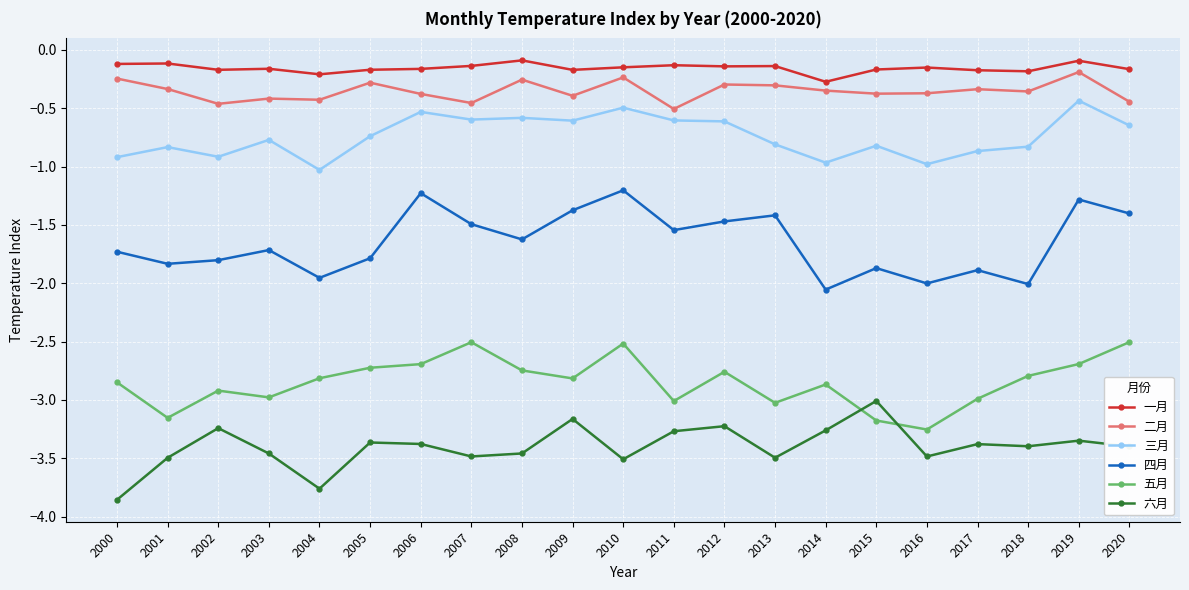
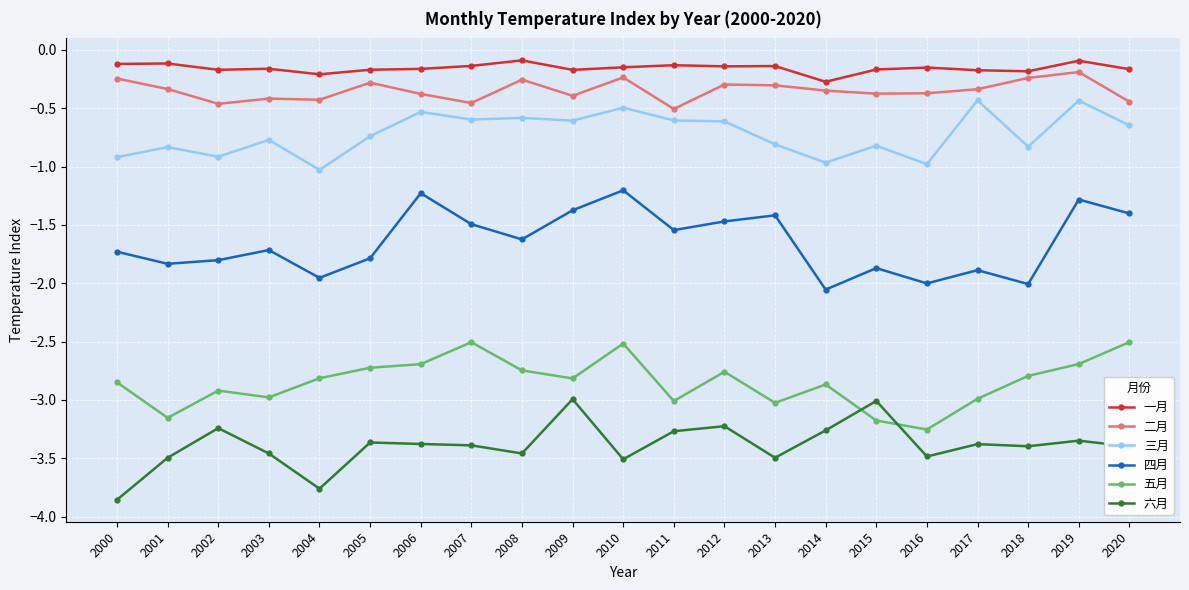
六月, 2007: -3.48 -> -3.39
六月, 2009: -3.16 -> -2.99
三月, 2017: -0.87 -> -0.43
二月, 2018: -0.36 -> -0.24
